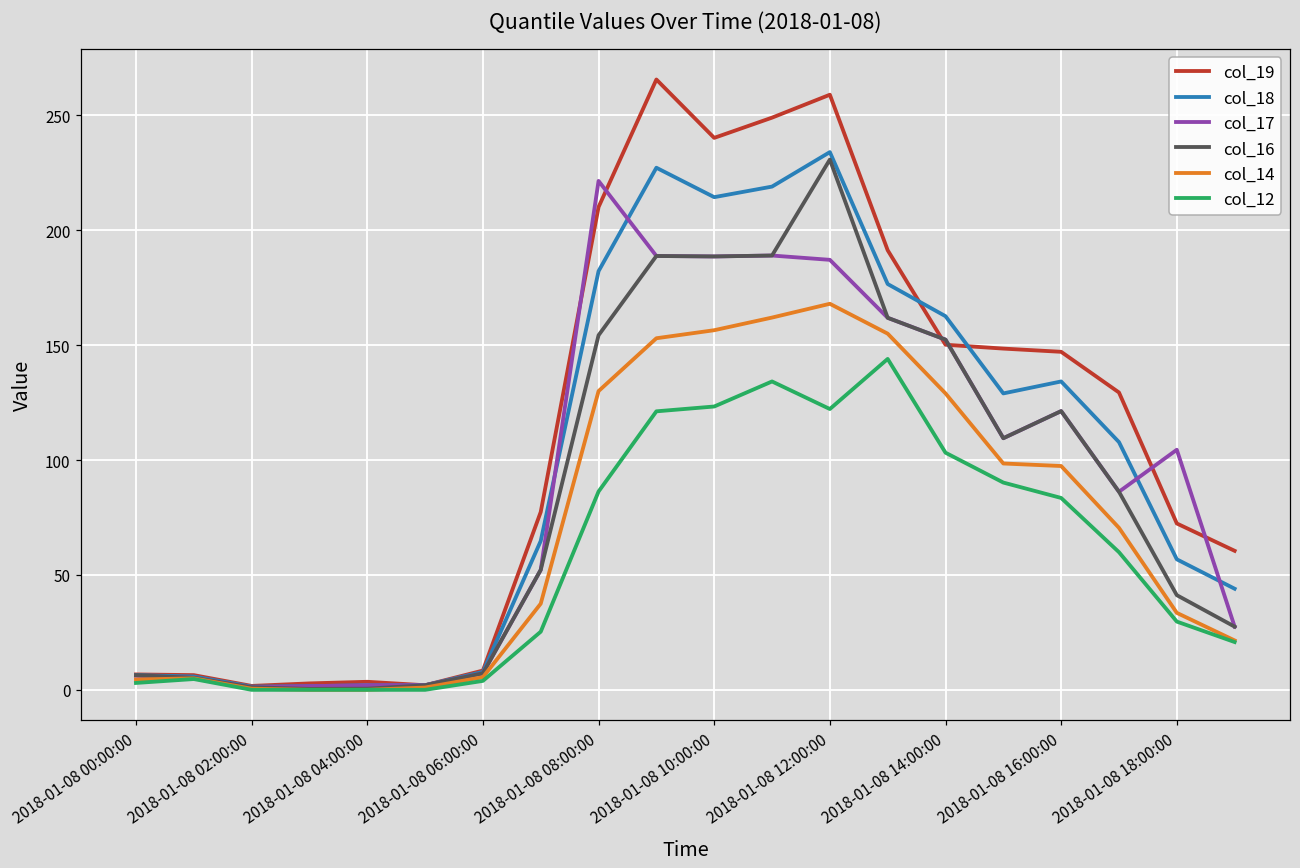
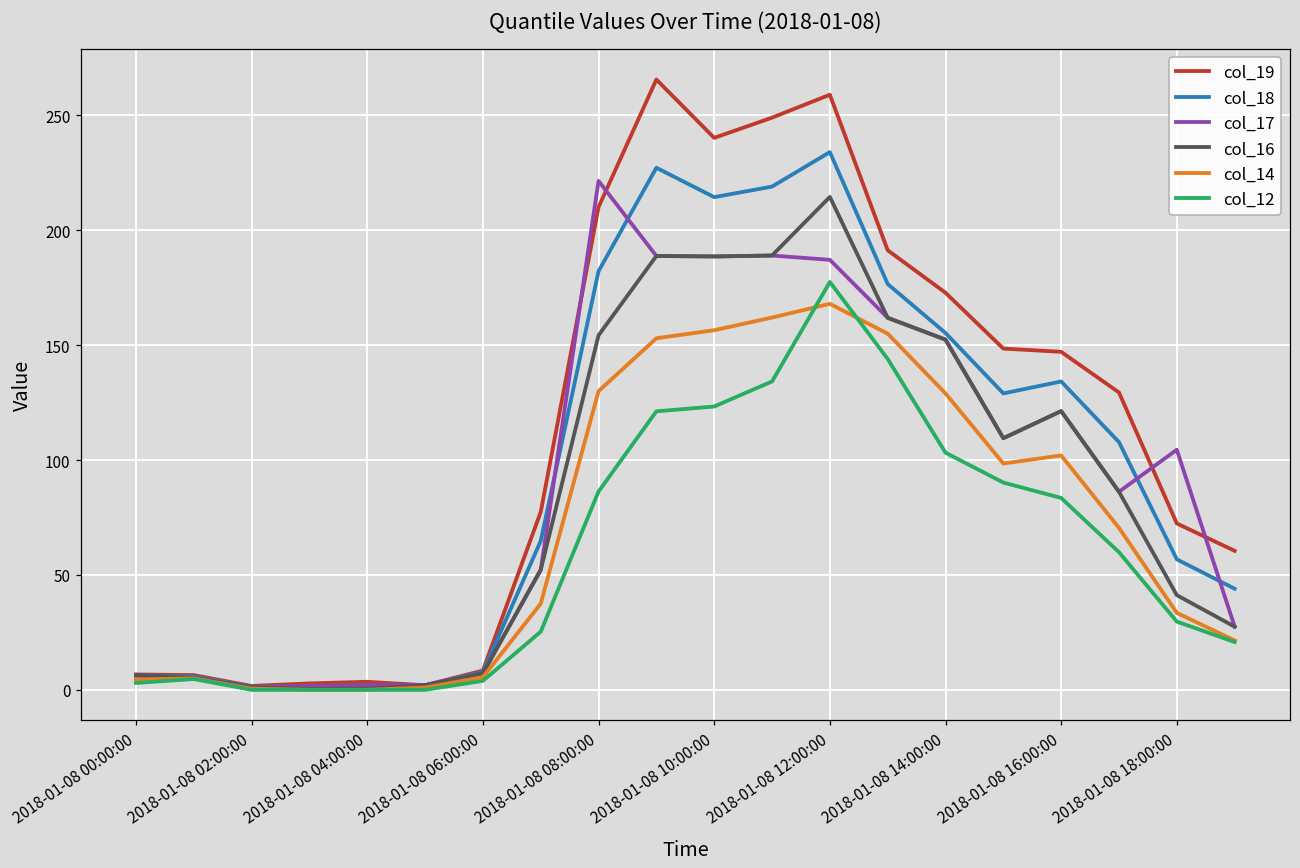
col_16, 2018-01-08 12:00:00: 231 -> 214
col_12, 2018-01-08 12:00:00: 122 -> 177
col_19, 2018-01-08 14:00:00: 150 -> 173
col_18, 2018-01-08 14:00:00: 163 -> 155
col_14, 2018-01-08 16:00:00: 97 -> 102
